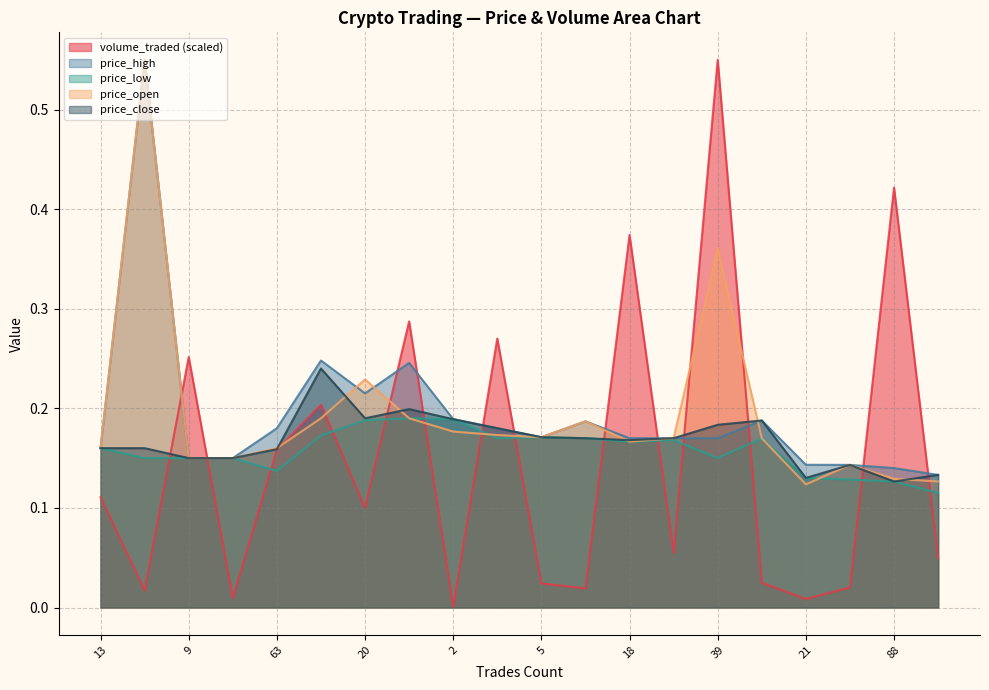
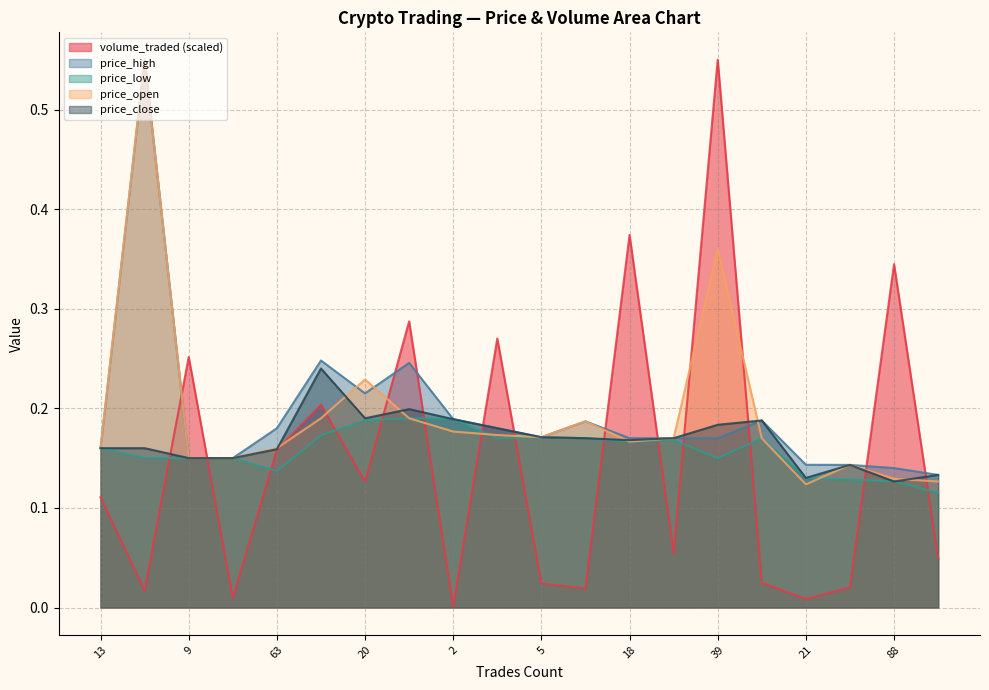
volume_traded (scaled), 20: 0.10 -> 0.13
volume_traded (scaled), 88: 0.42 -> 0.34
